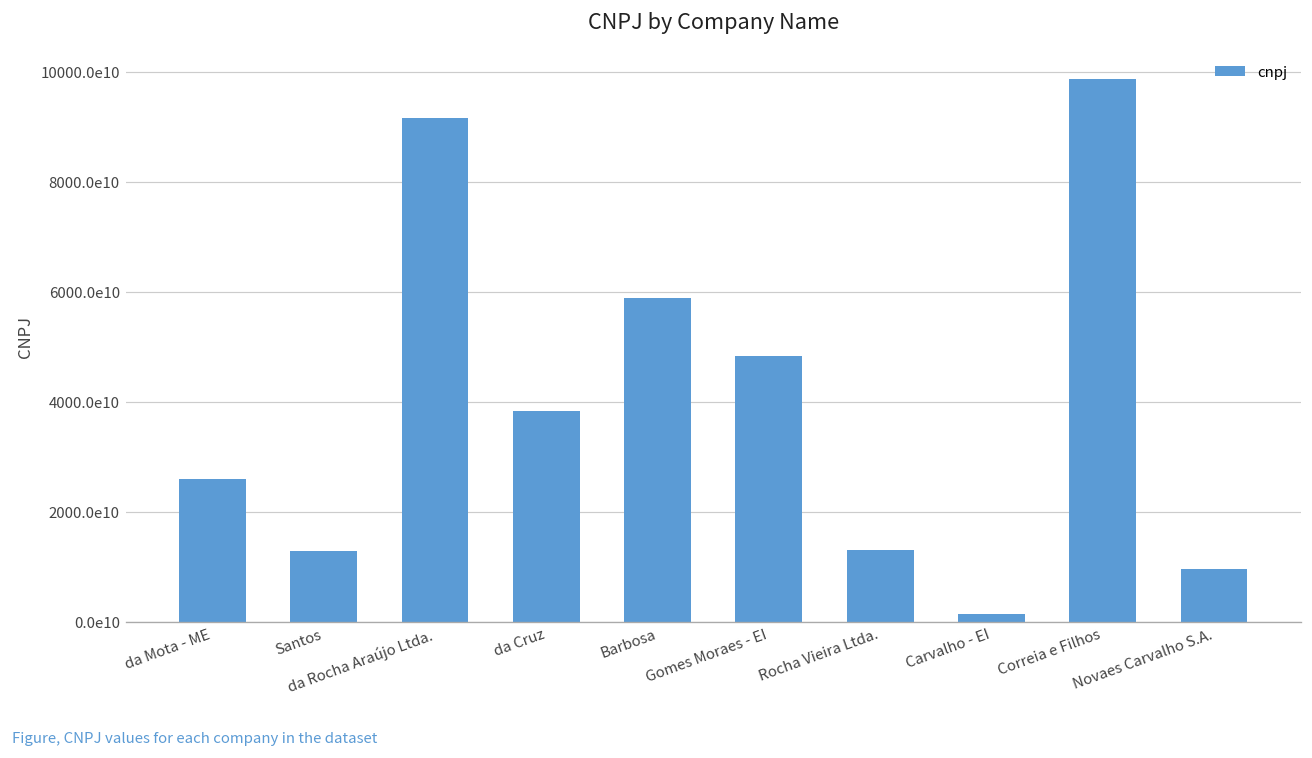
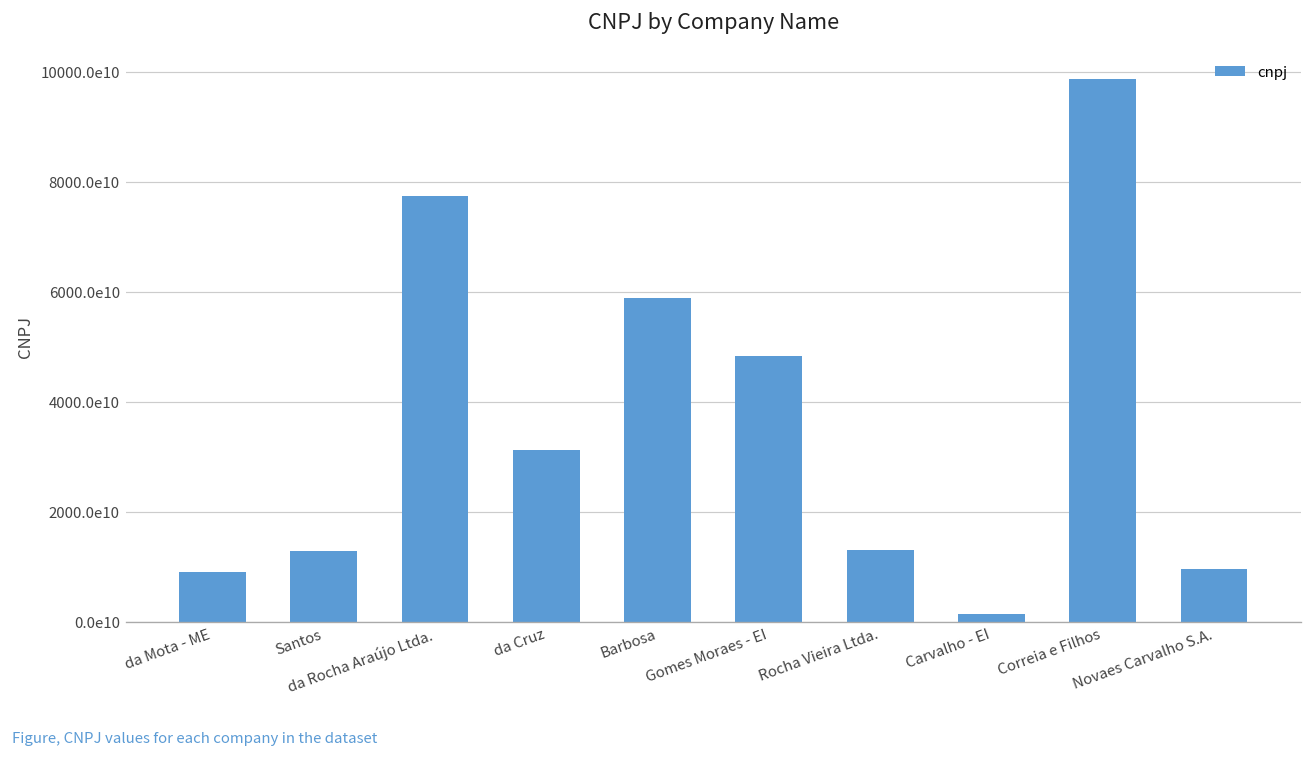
da Mota - ME: 26000000000000 -> 9000000000000
da Rocha Araújo Ltda.: 92000000000000 -> 77000000000000
da Cruz: 38000000000000 -> 31000000000000
